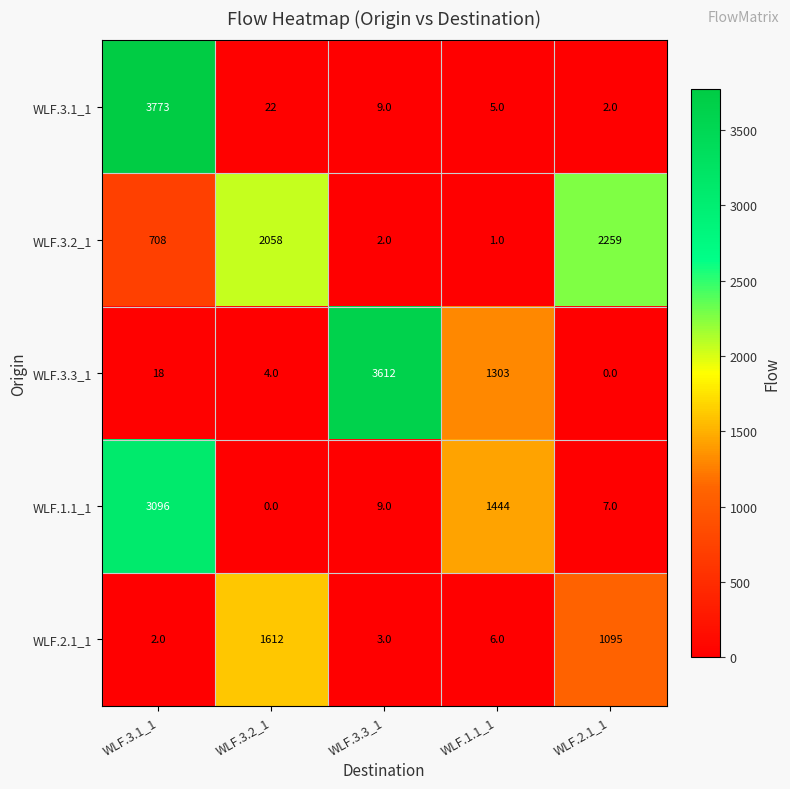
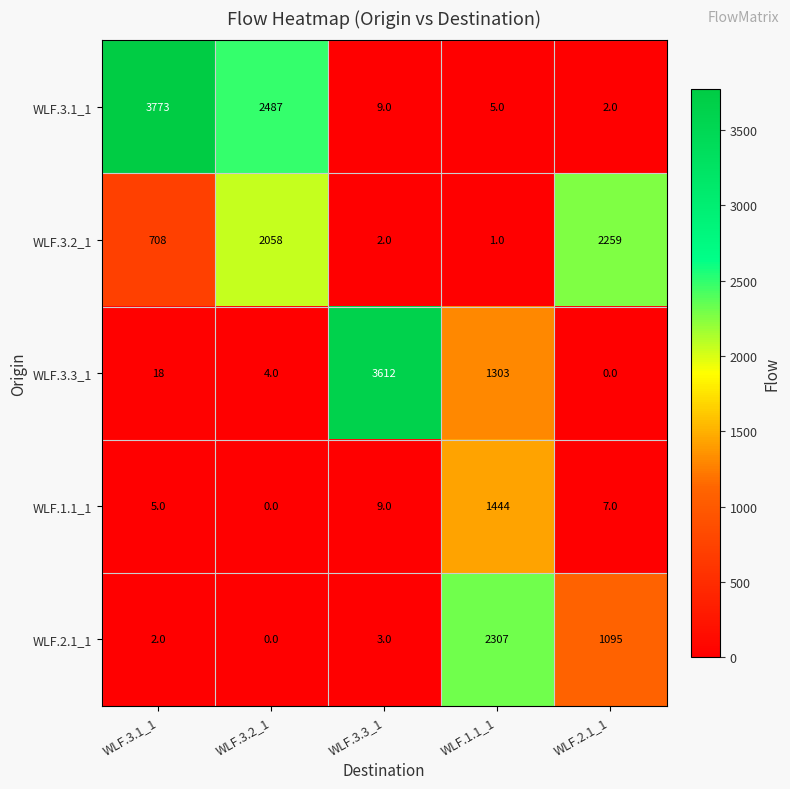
WLF.3.1_1, WLF.3.2_1: 22 -> 2487
WLF.1.1_1, WLF.3.1_1: 3096 -> 5.0
WLF.2.1_1, WLF.3.2_1: 1612 -> 0.0
WLF.2.1_1, WLF.1.1_1: 6.0 -> 2307
